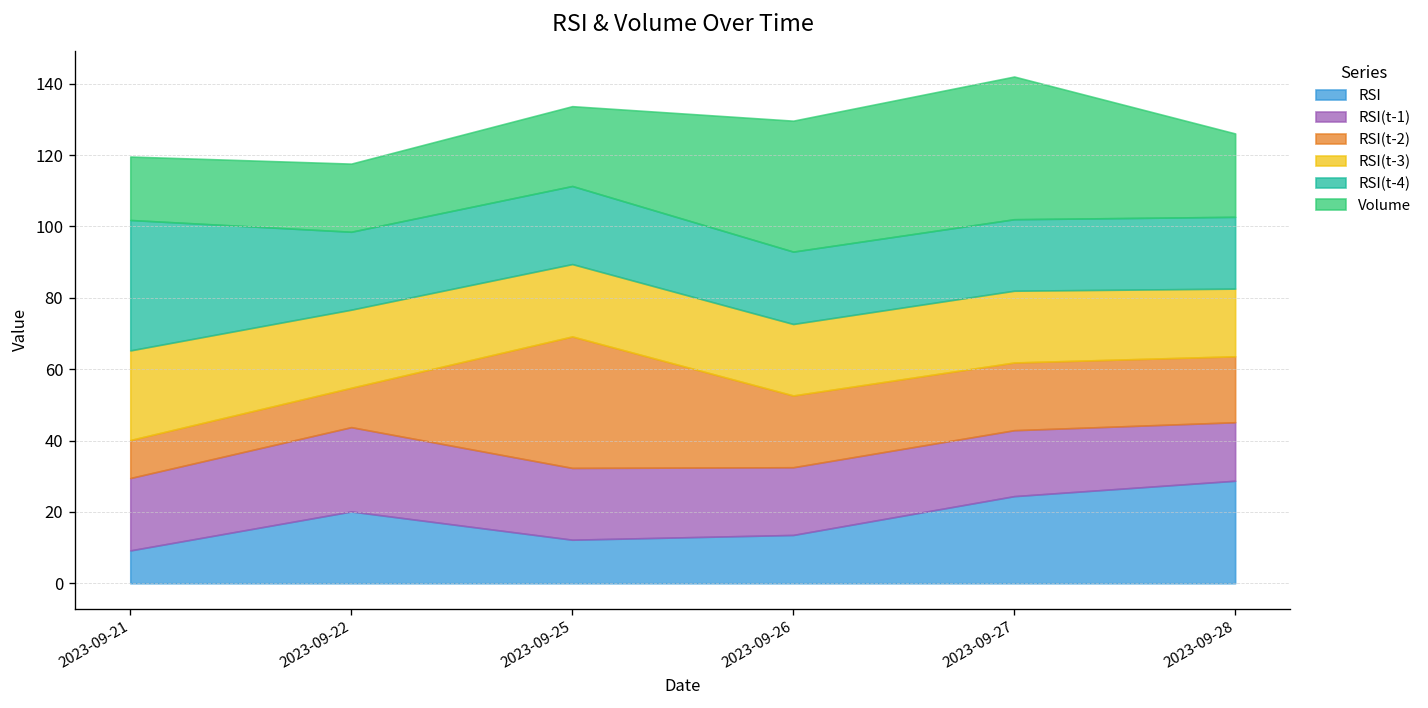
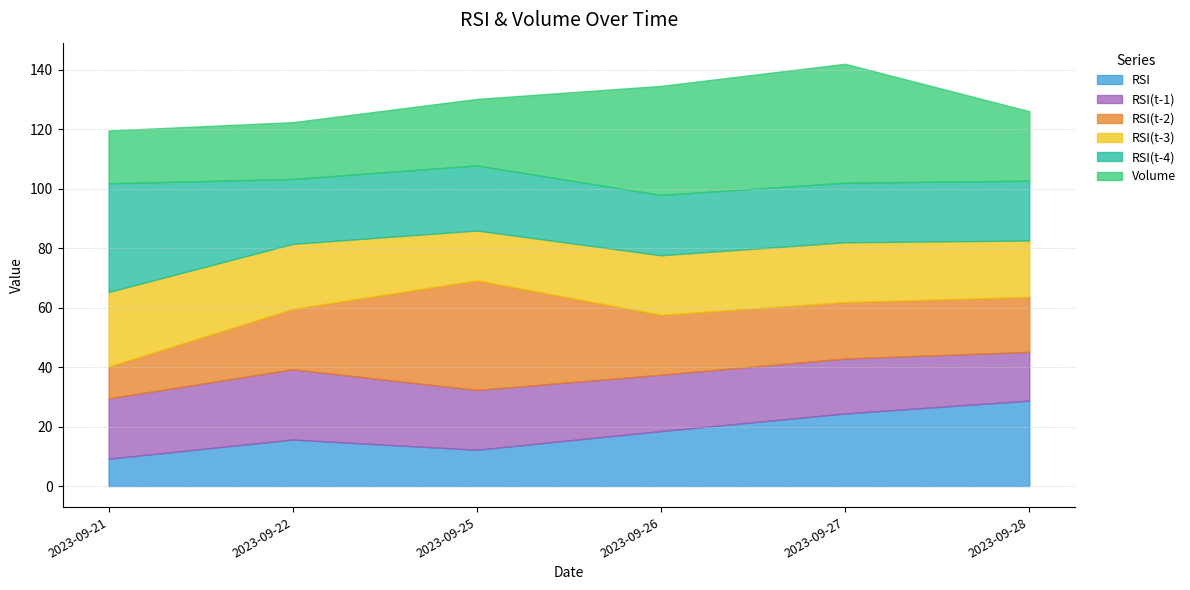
RSI, 2023-09-22: 20 -> 16
RSI(t-2), 2023-09-22: 11 -> 20
RSI(t-3), 2023-09-25: 20 -> 17
RSI, 2023-09-26: 14 -> 18
